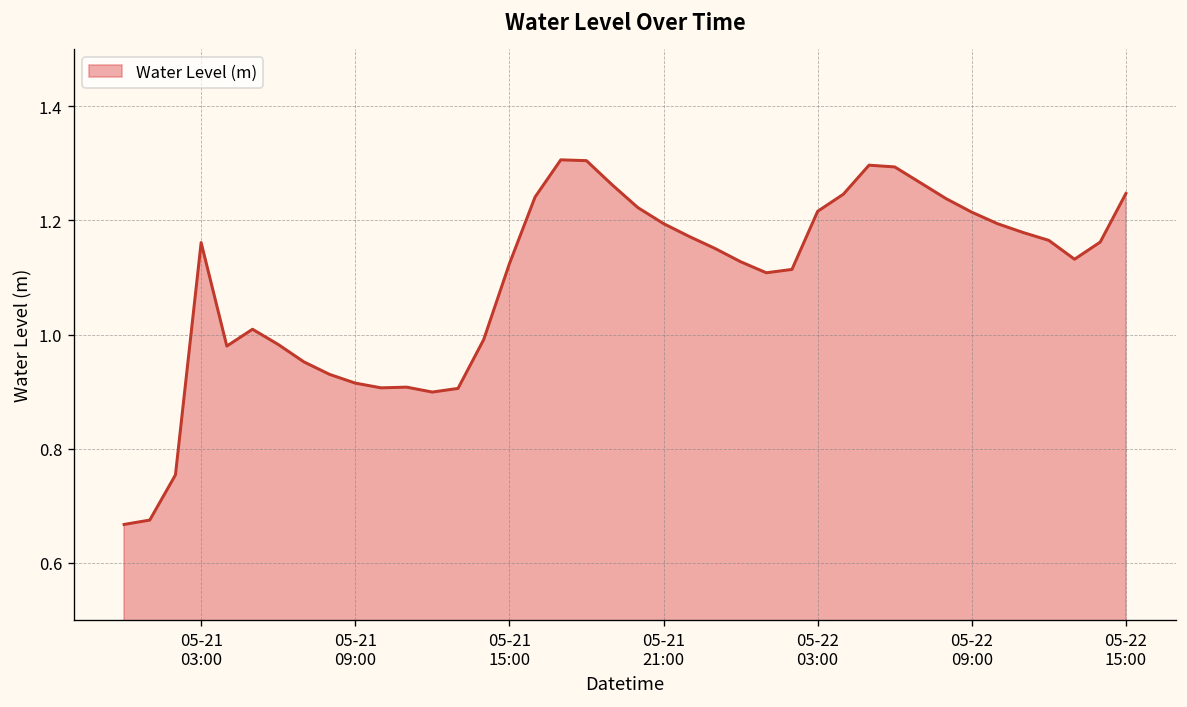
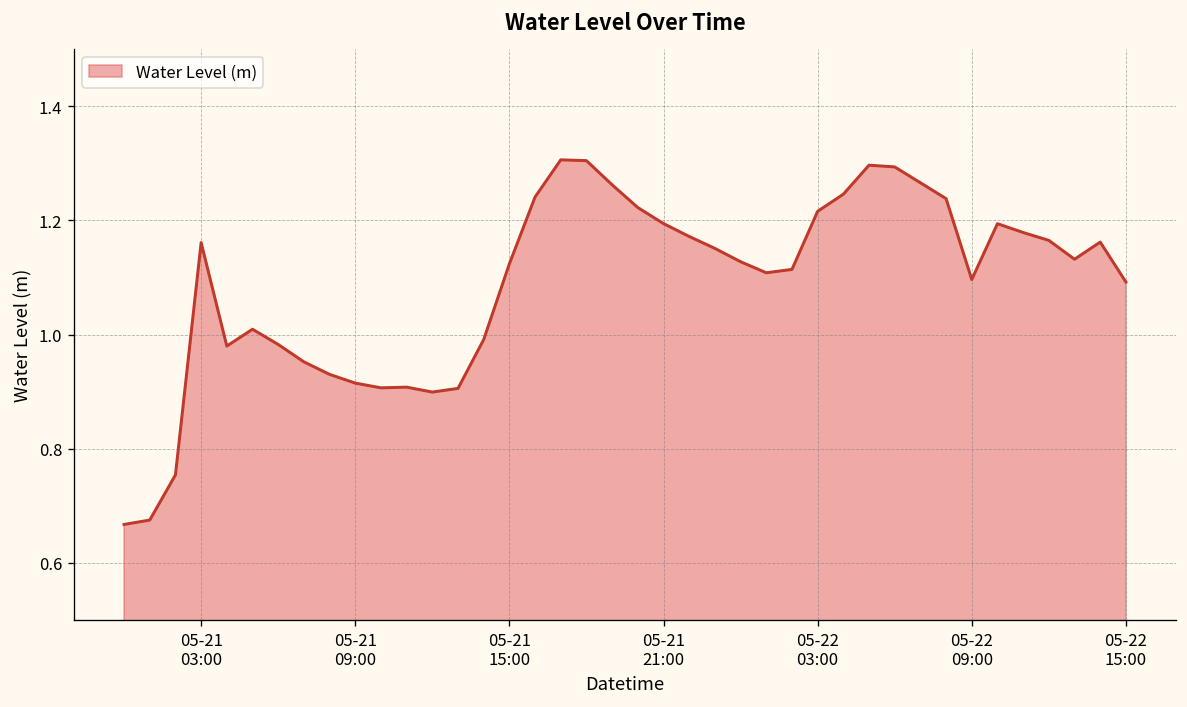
05-22 09:00: 1.21 -> 1.10
05-22 15:00: 1.25 -> 1.09
